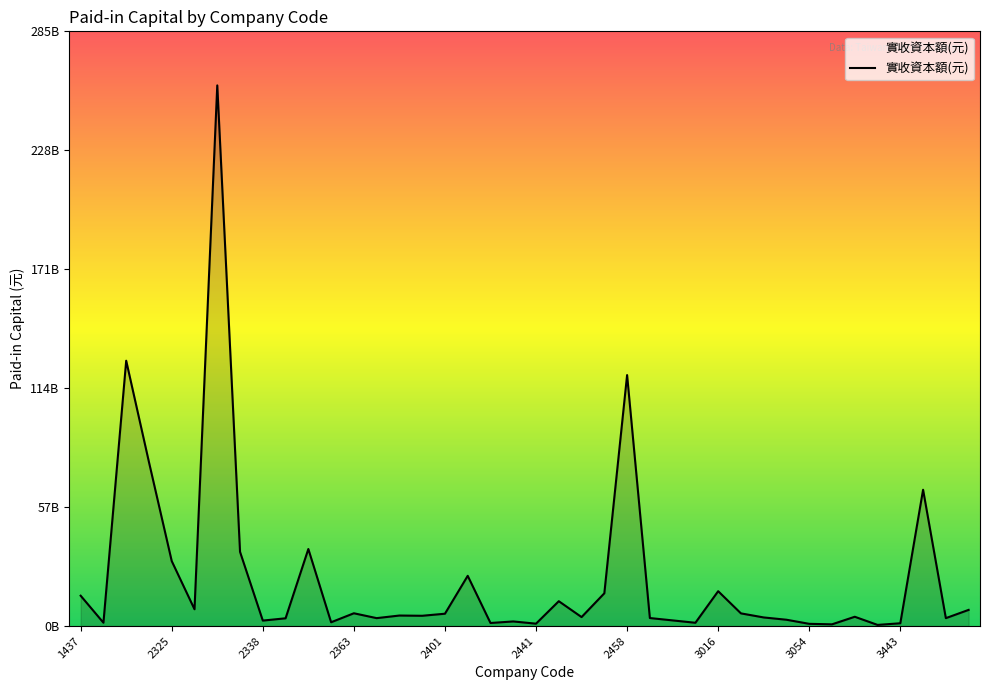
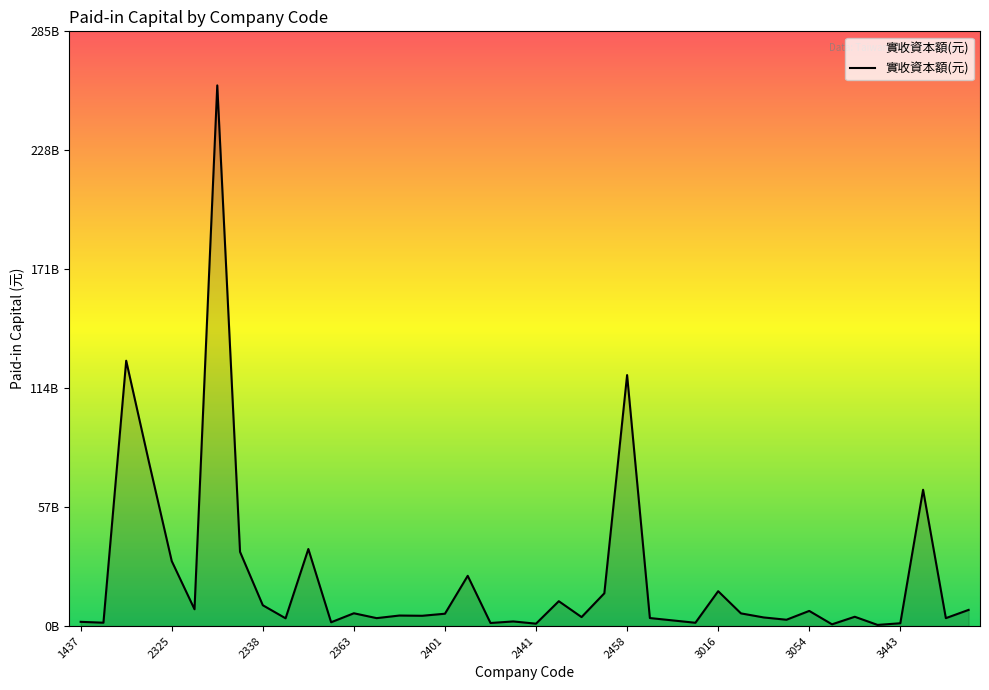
1437: 15000000000 -> 2000000000
2338: 3000000000 -> 10000000000
3054: 1000000000 -> 7000000000
